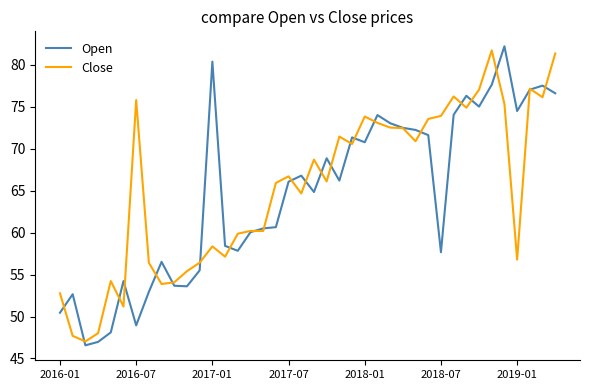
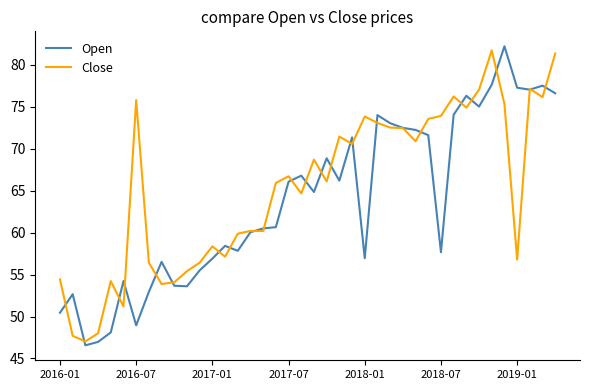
Close, 2016-01: 53 -> 54
Open, 2017-01: 80 -> 57
Open, 2018-01: 71 -> 57
Open, 2019-01: 74 -> 77
